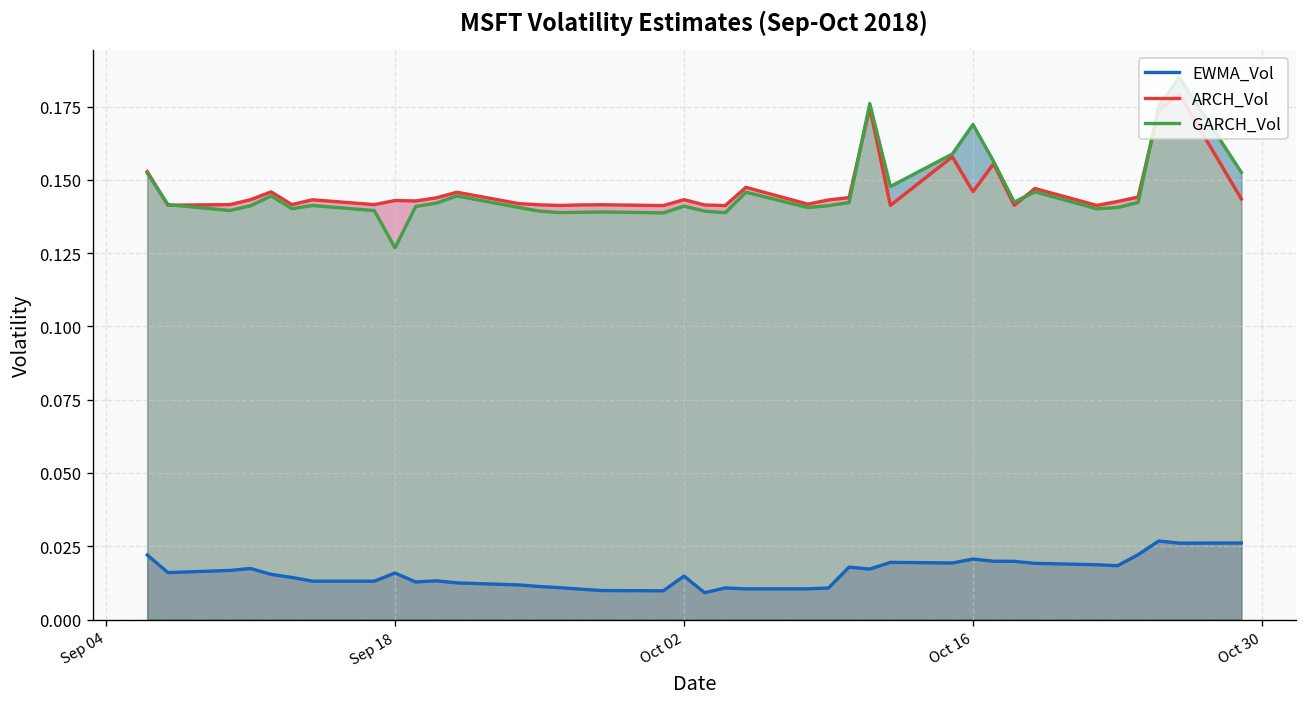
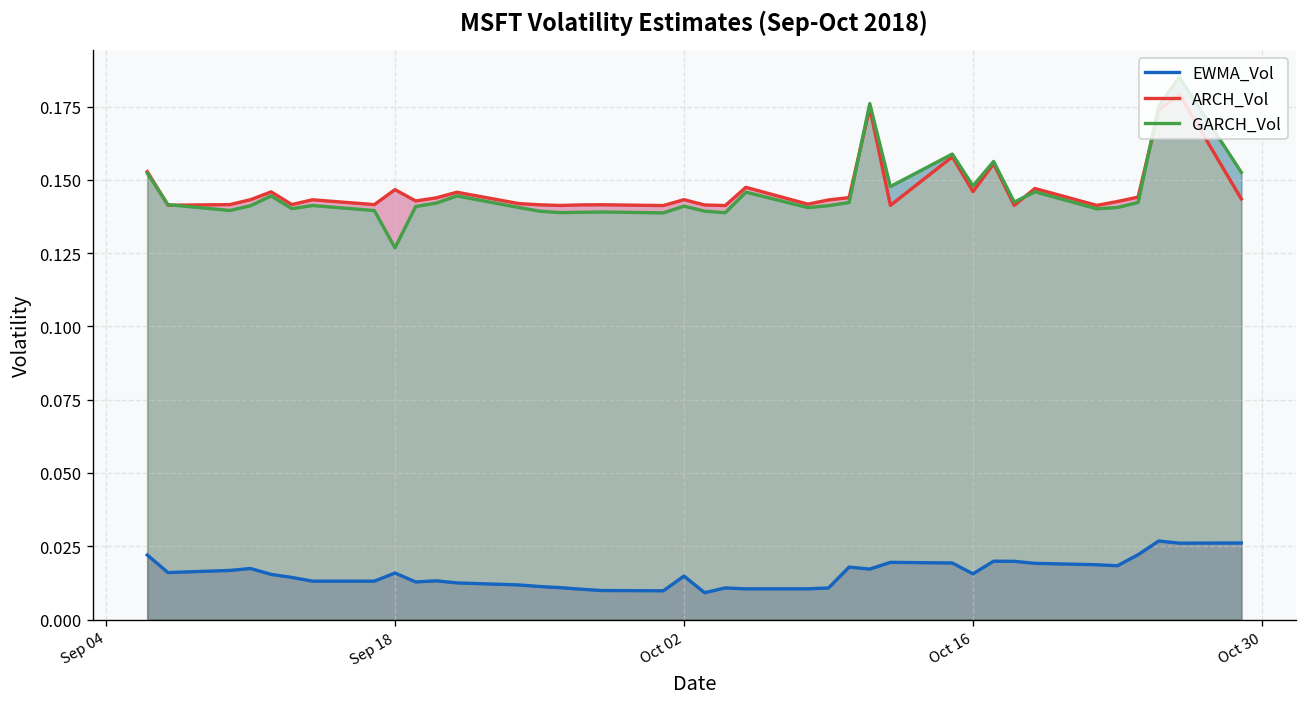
ARCH_Vol, Sep 18: 0.143 -> 0.147
EWMA_Vol, Oct 16: 0.021 -> 0.016
GARCH_Vol, Oct 16: 0.169 -> 0.148
